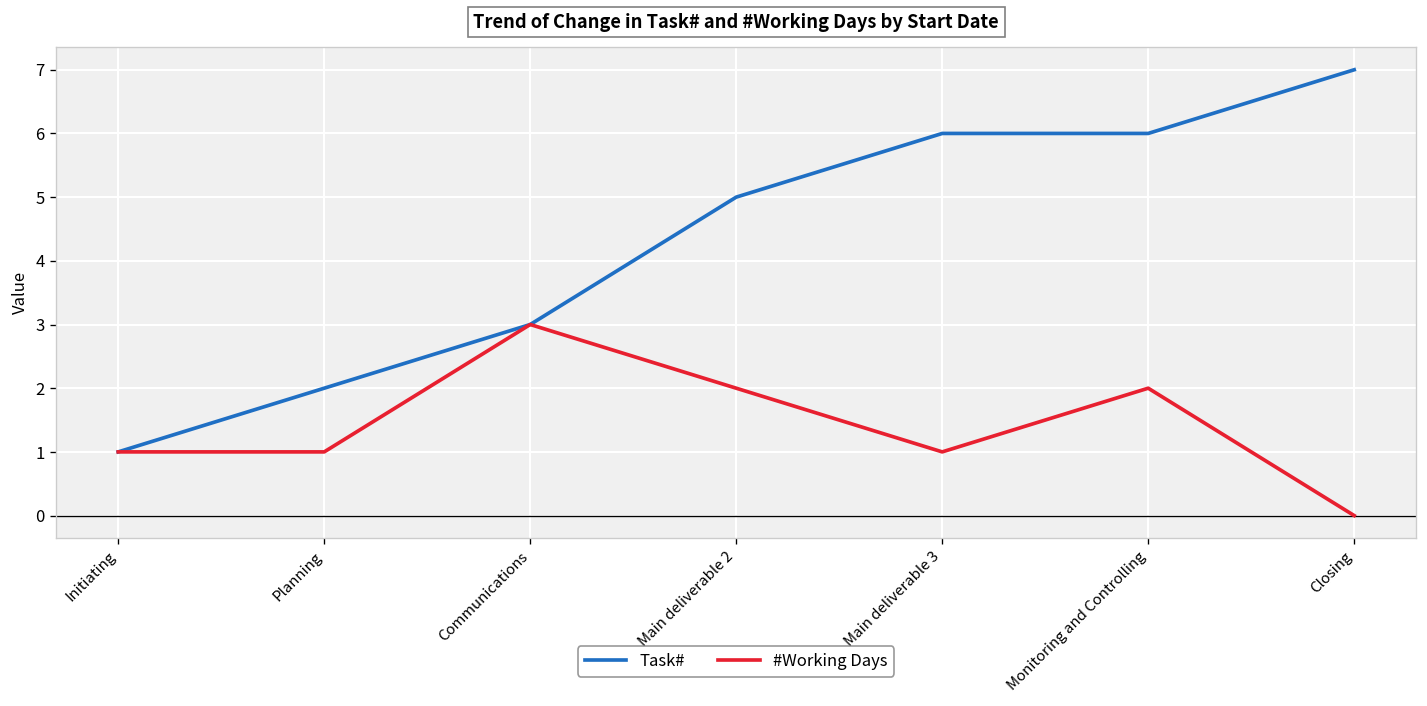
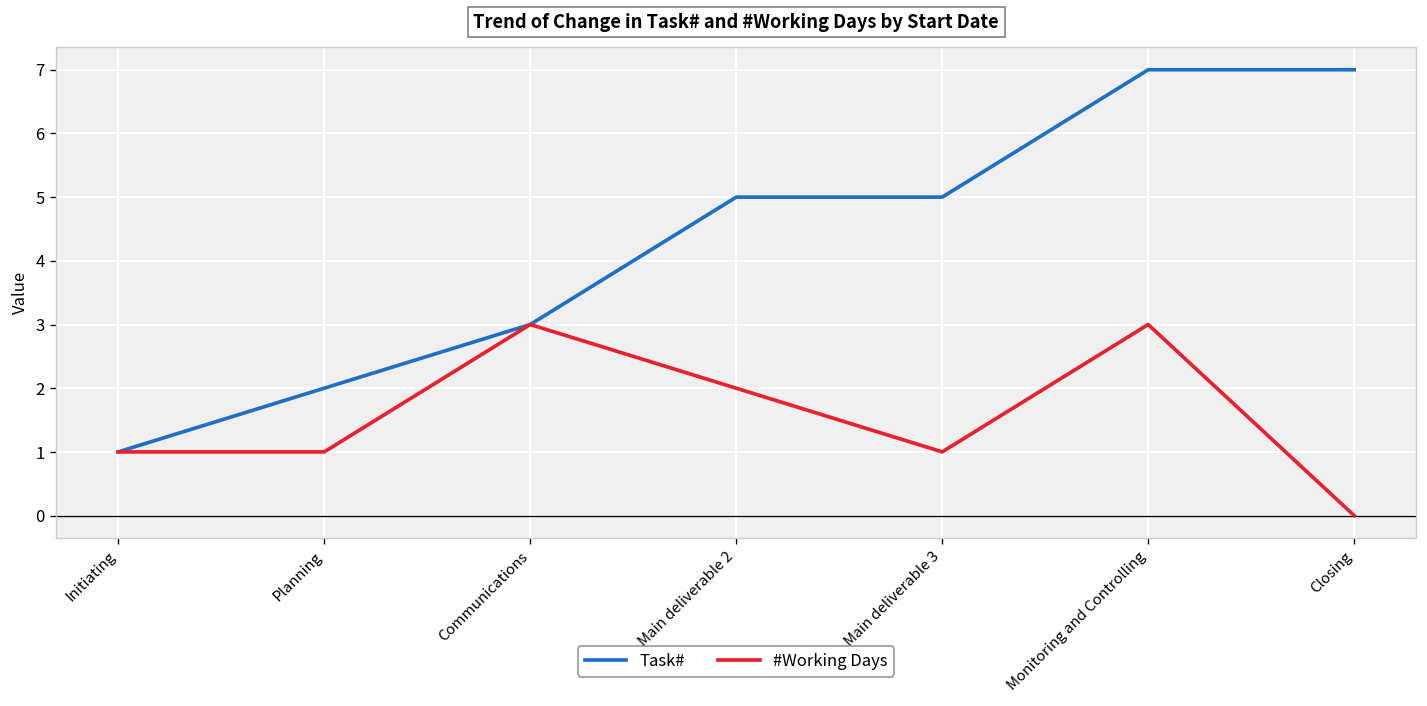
Task#, Main deliverable 3: 6 -> 5
Task#, Monitoring and Controlling: 6 -> 7
#Working Days, Monitoring and Controlling: 2 -> 3
